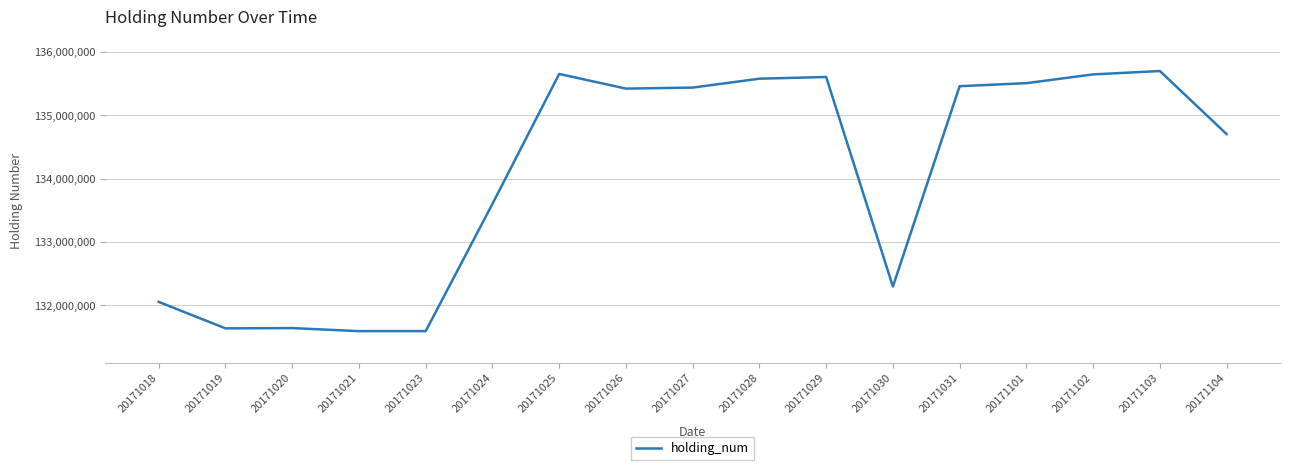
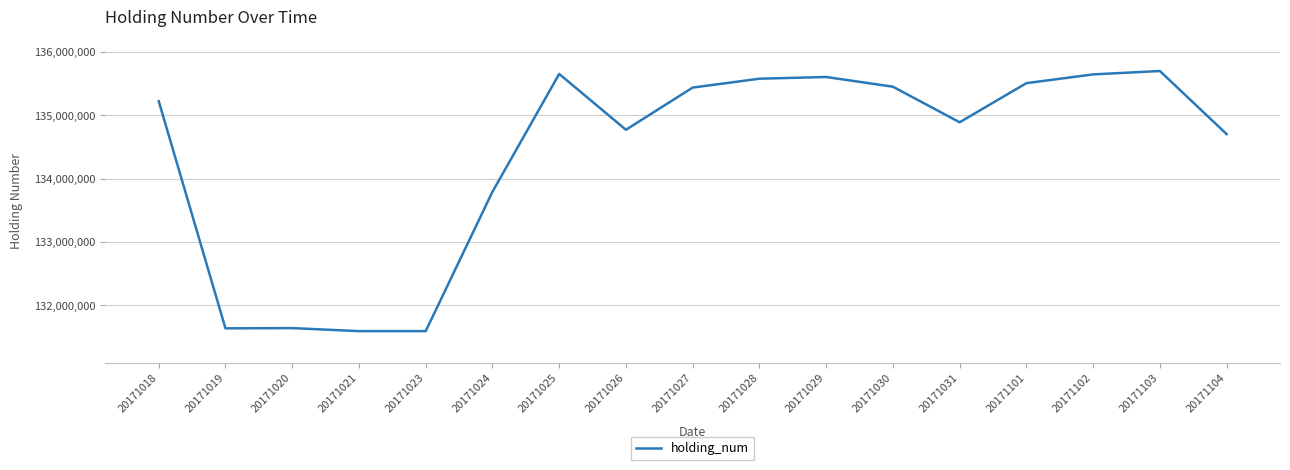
20171018: 132,100,000 -> 135,200,000
20171024: 133,600,000 -> 133,800,000
20171026: 135,400,000 -> 134,800,000
20171030: 132,300,000 -> 135,500,000
20171031: 135,500,000 -> 134,900,000
